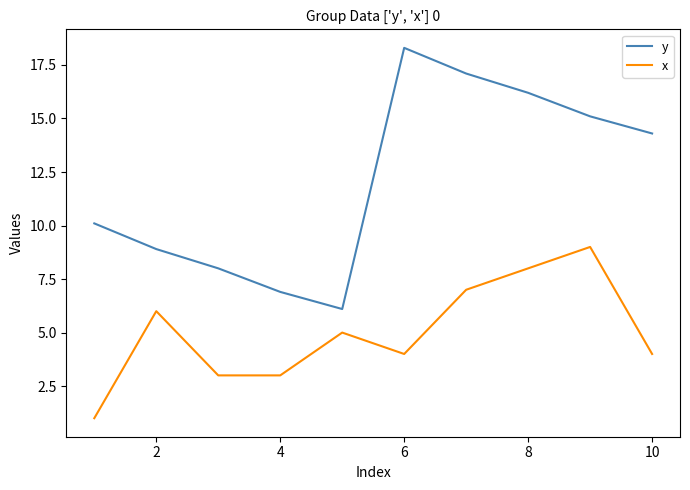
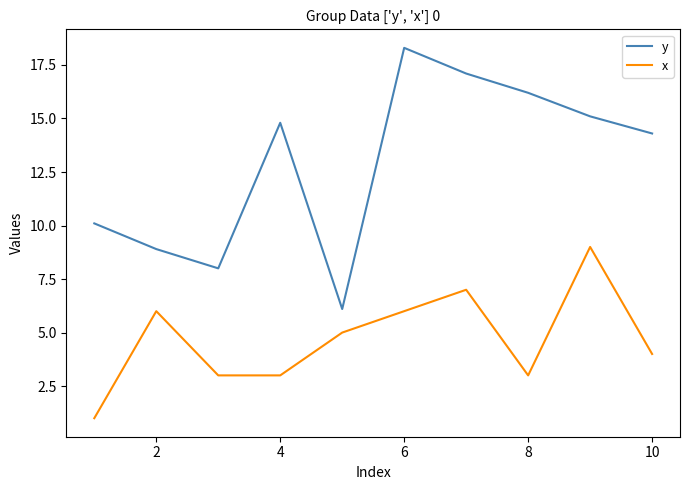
y, 4: 6.9 -> 14.8
x, 6: 4 -> 6
x, 8: 8 -> 3
